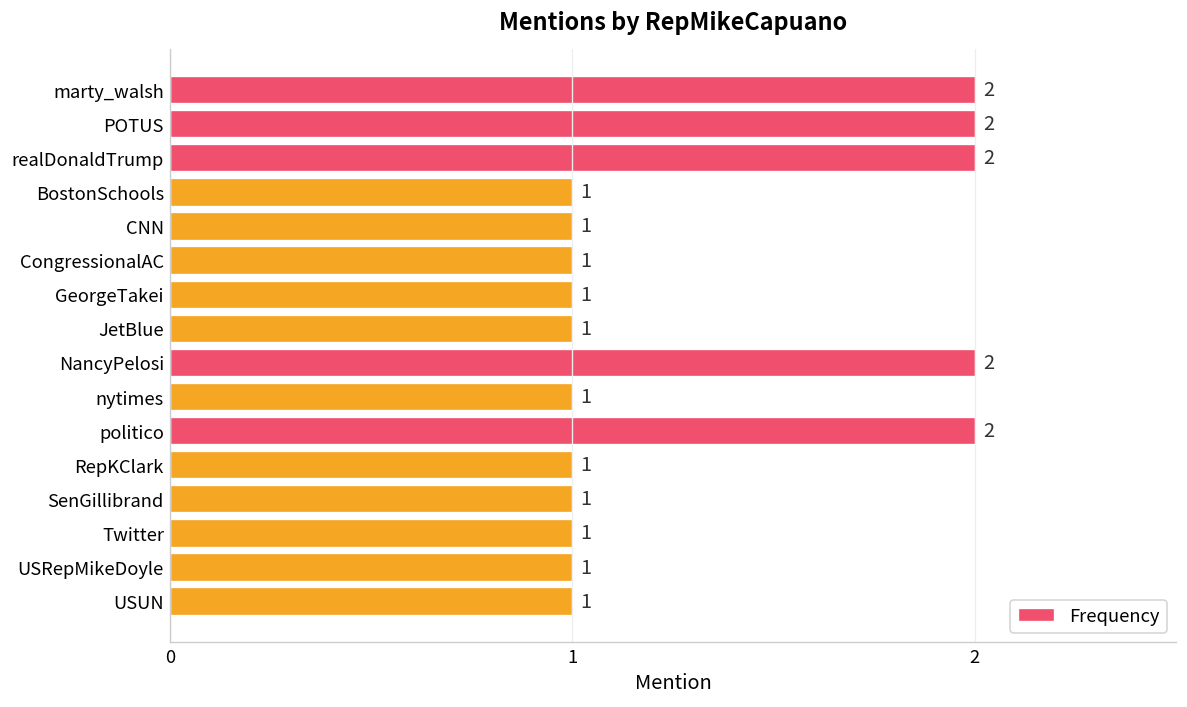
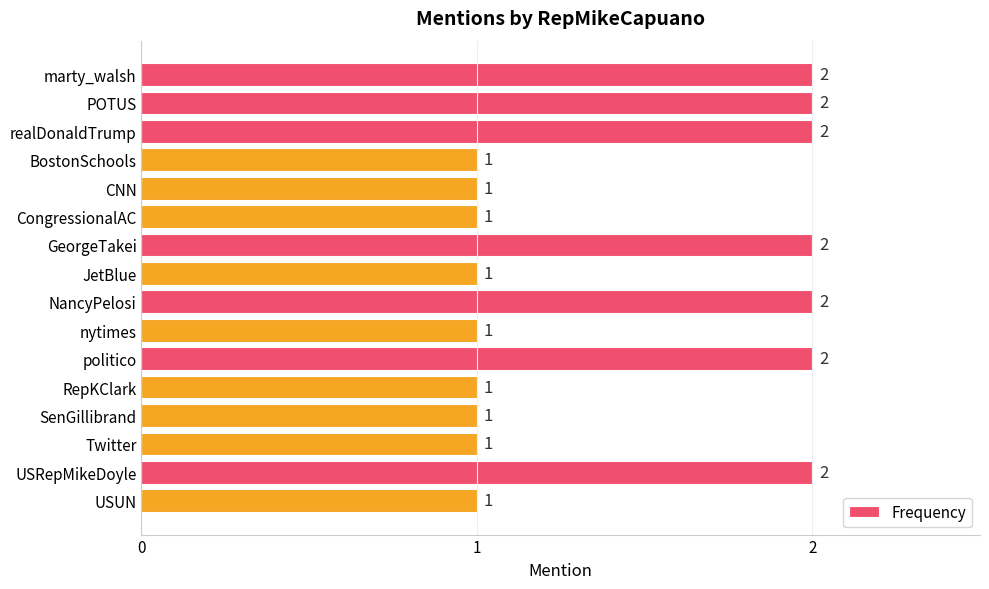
GeorgeTakei: 1 -> 2
USRepMikeDoyle: 1 -> 2
